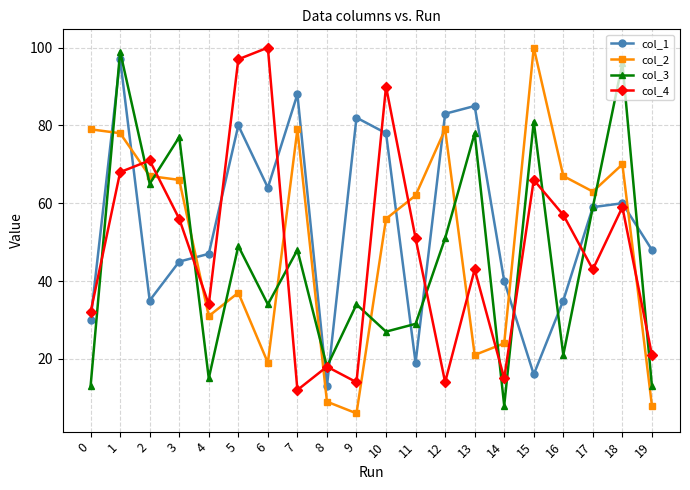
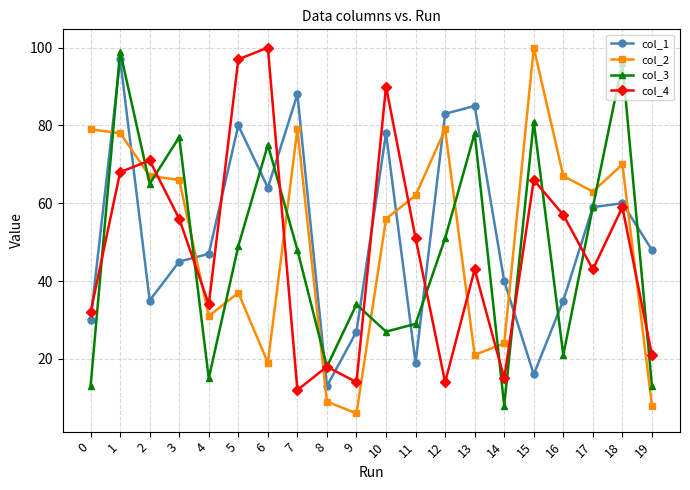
col_3, 6: 34 -> 75
col_1, 9: 82 -> 27
